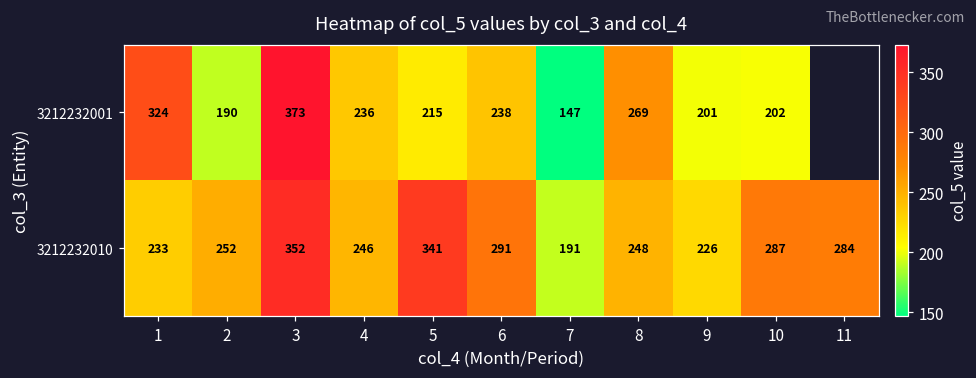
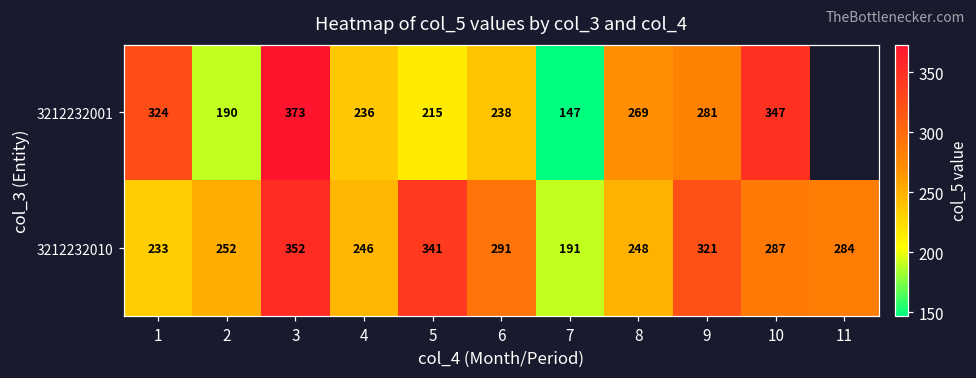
3212232001, 9: 201 -> 281
3212232001, 10: 202 -> 347
3212232010, 9: 226 -> 321
